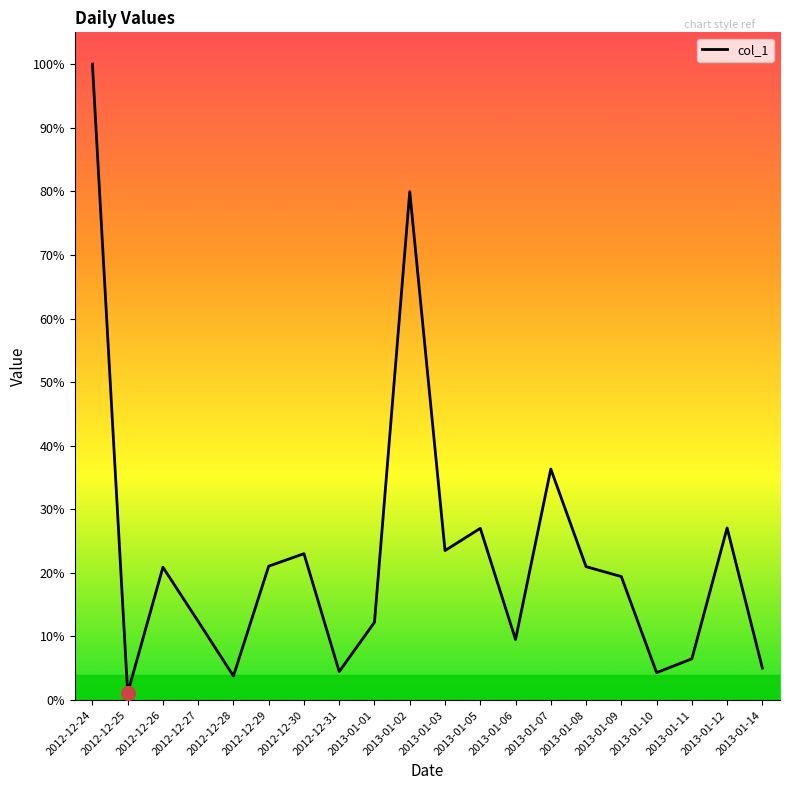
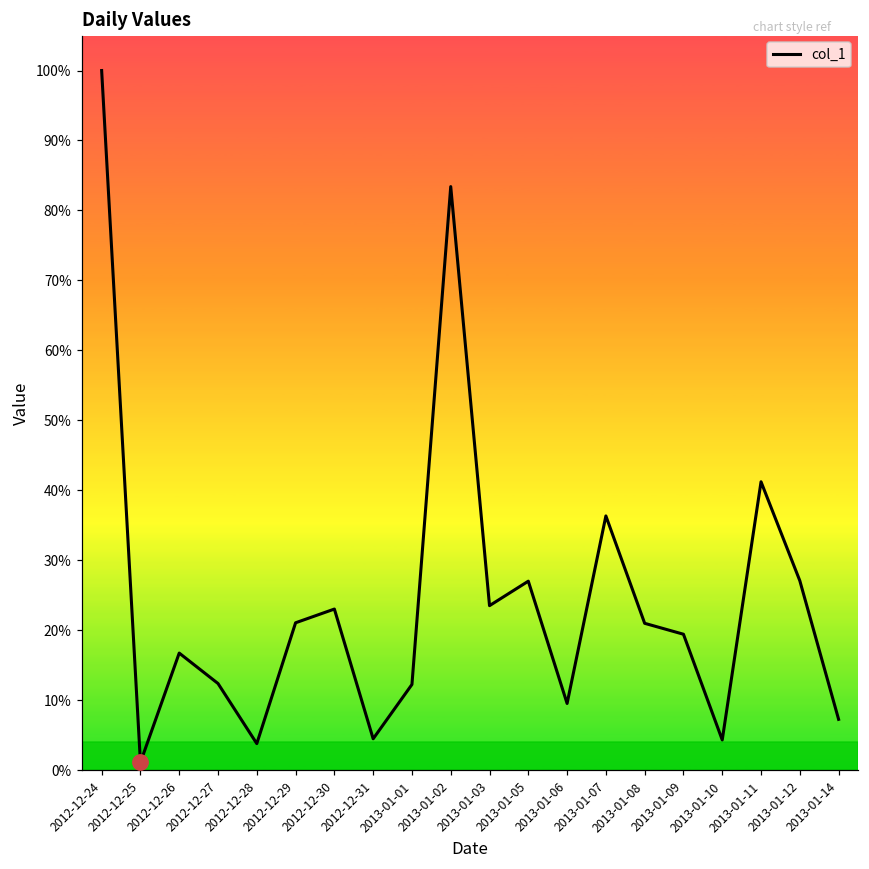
col_1, 2012-12-26: 21% -> 17%
col_1, 2013-01-02: 80% -> 83%
col_1, 2013-01-11: 6% -> 41%
col_1, 2013-01-14: 5% -> 7%
